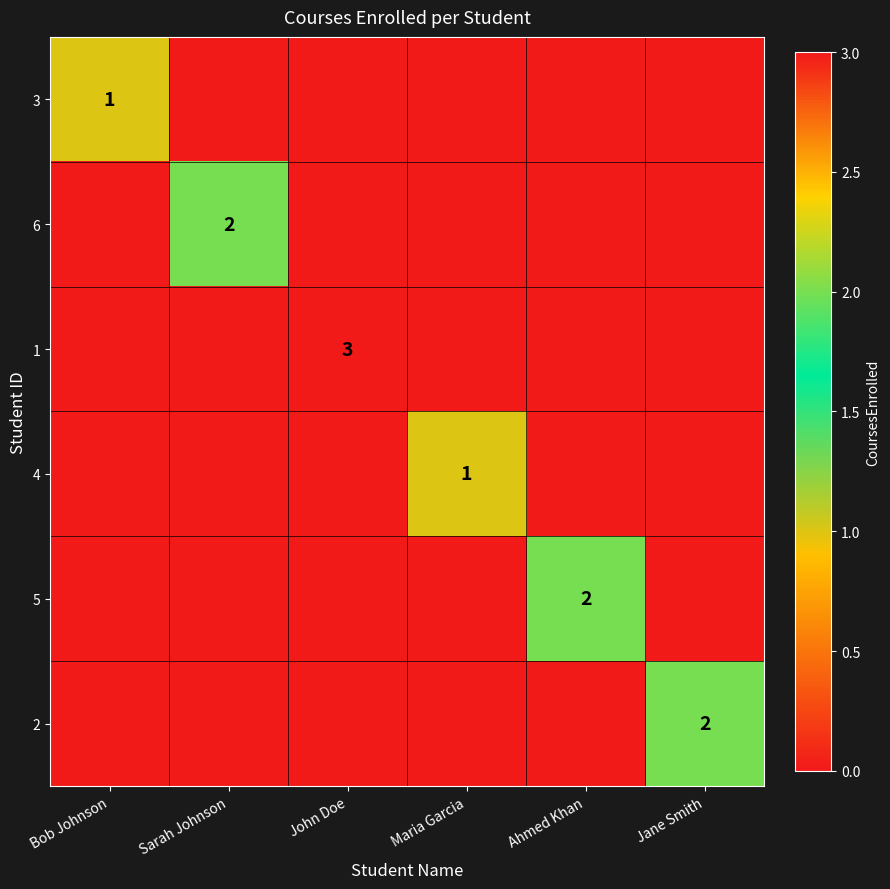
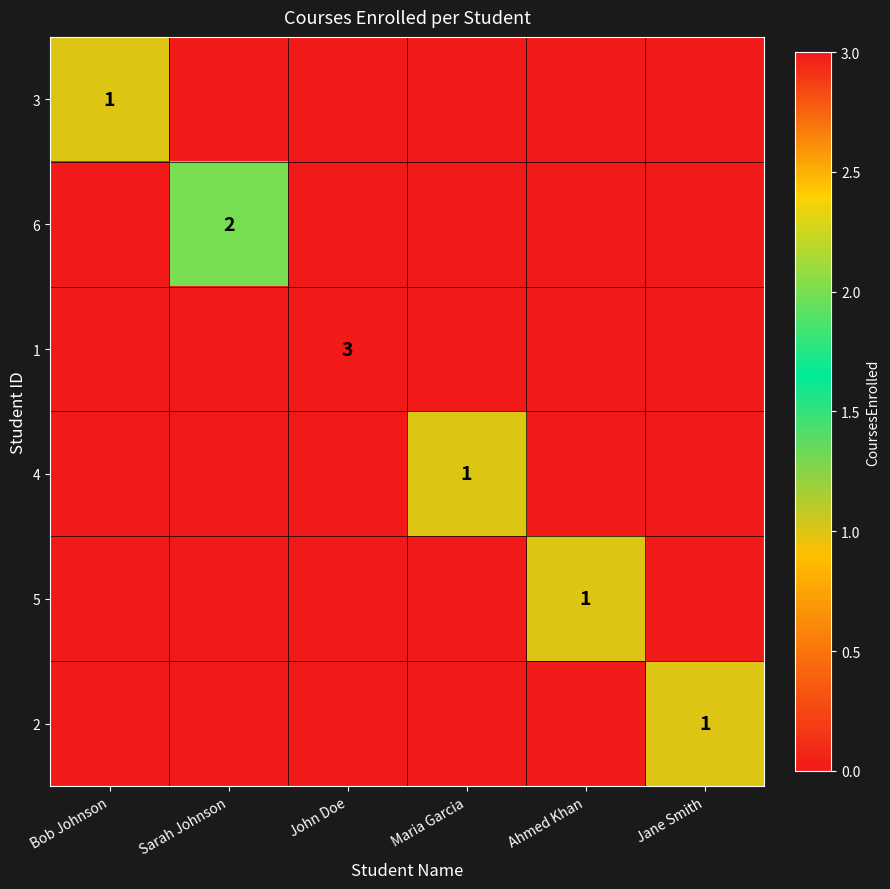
5, Ahmed Khan: 2 -> 1
2, Jane Smith: 2 -> 1
